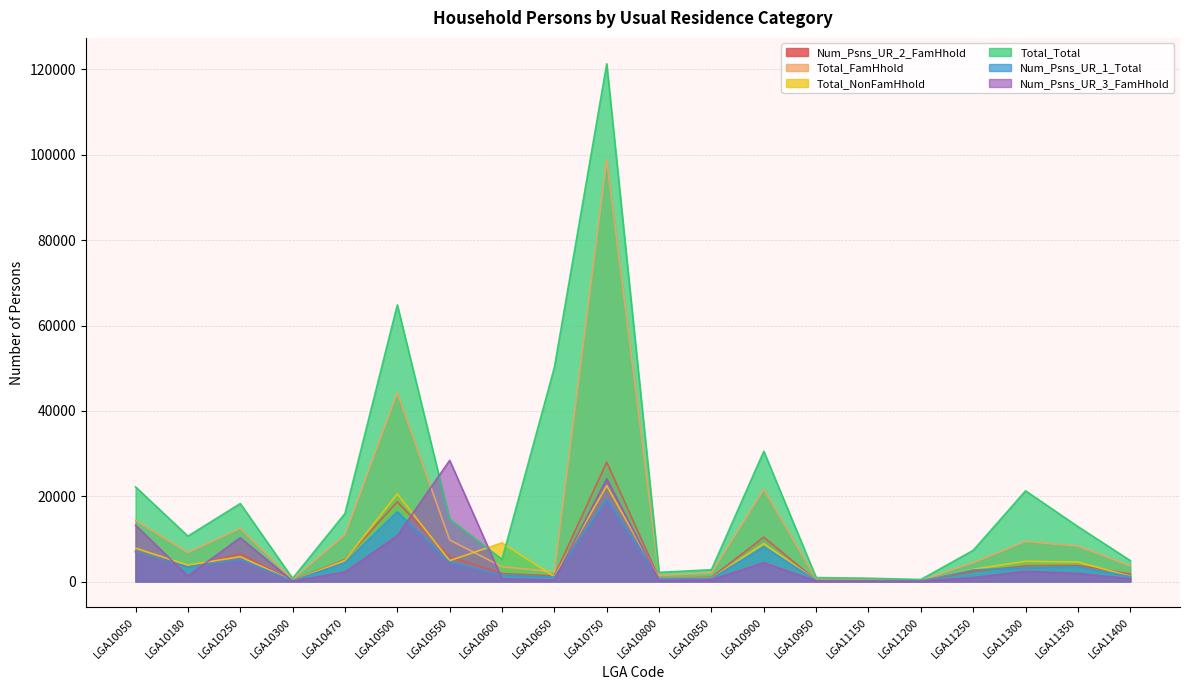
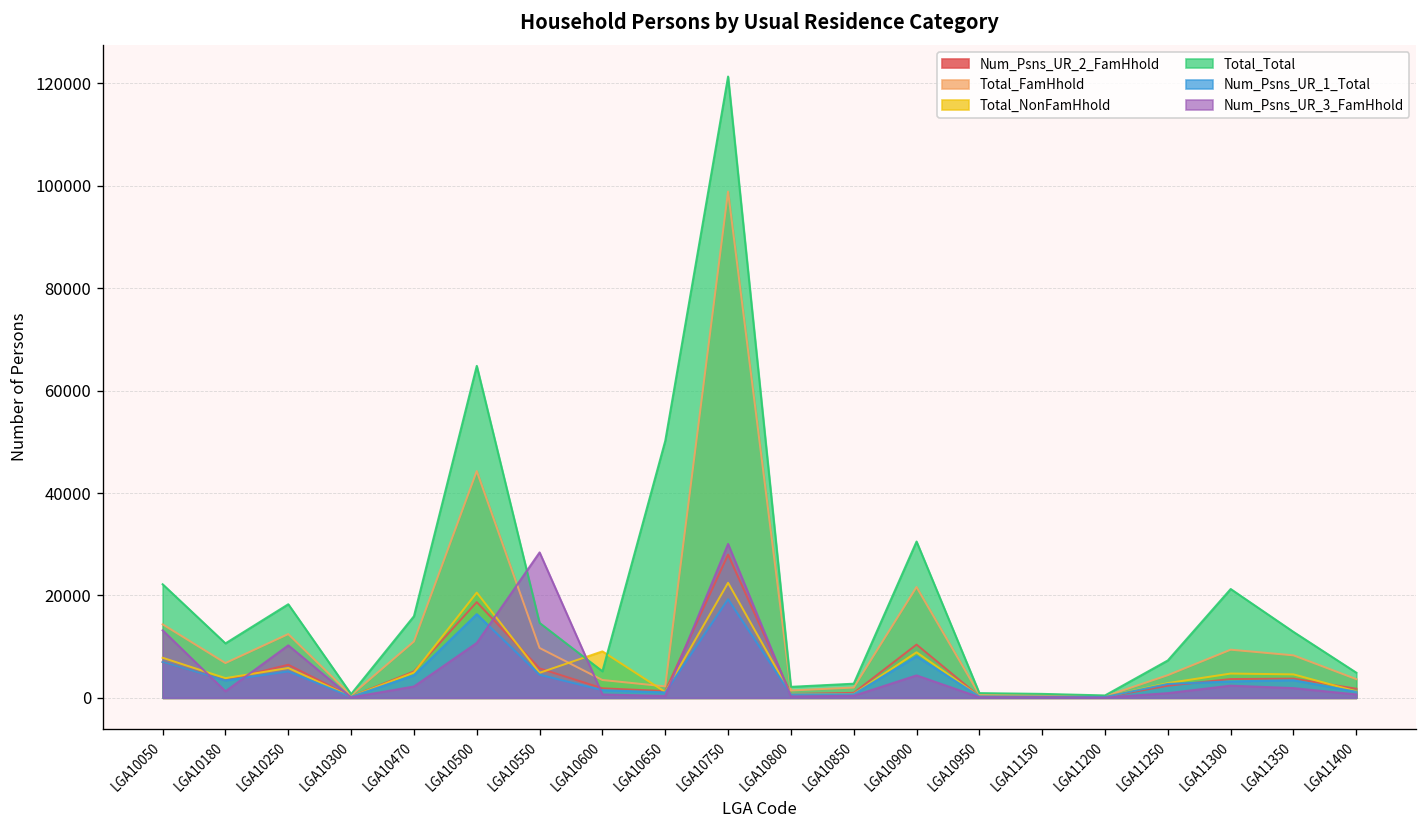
Num_Psns_UR_3_FamHhold, LGA10750: 24000 -> 30000
